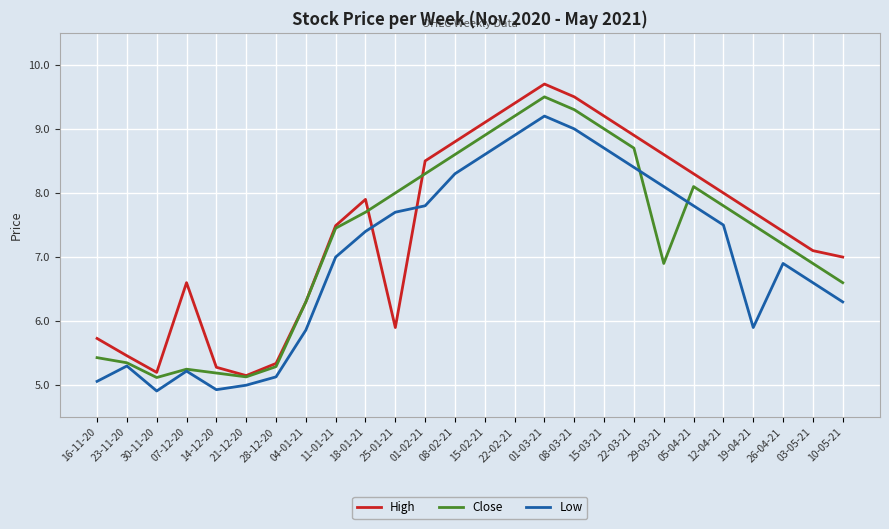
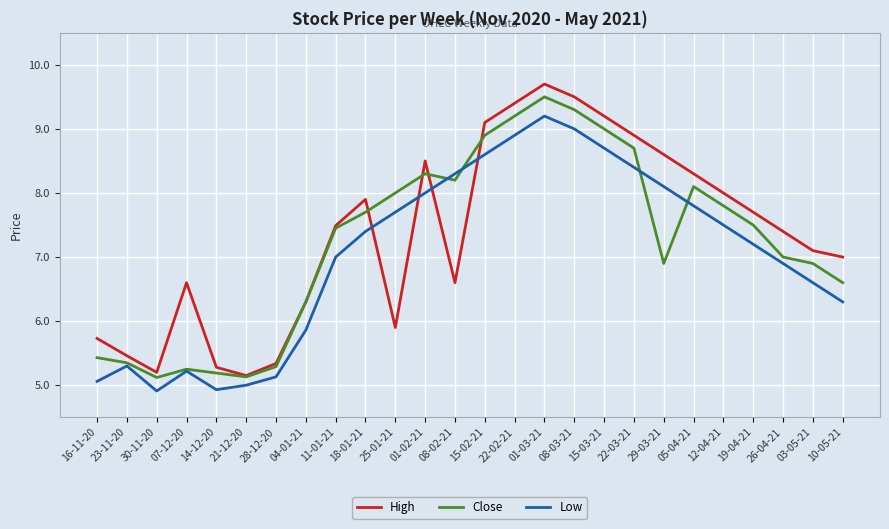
Low, 01-02-21: 7.8 -> 8.0
High, 08-02-21: 8.8 -> 6.6
Close, 08-02-21: 8.6 -> 8.2
Low, 19-04-21: 5.9 -> 7.2
Close, 26-04-21: 7.2 -> 7.0
